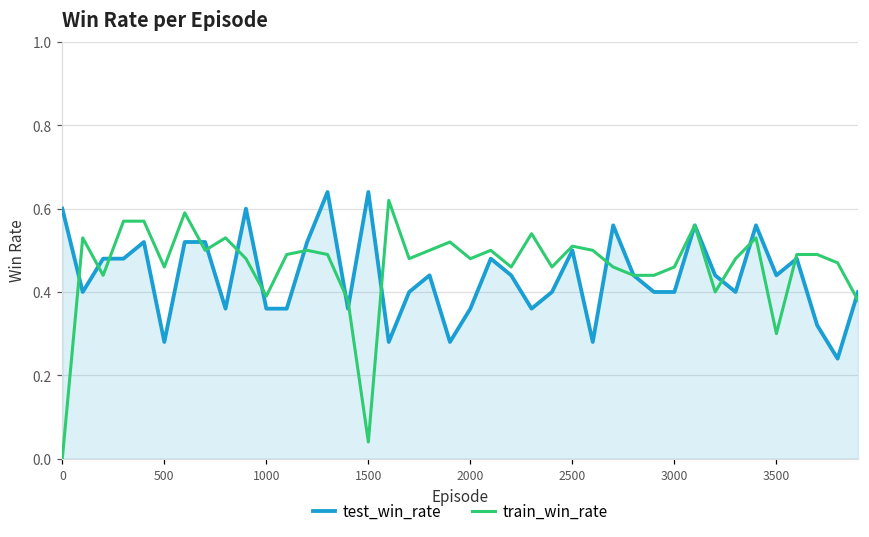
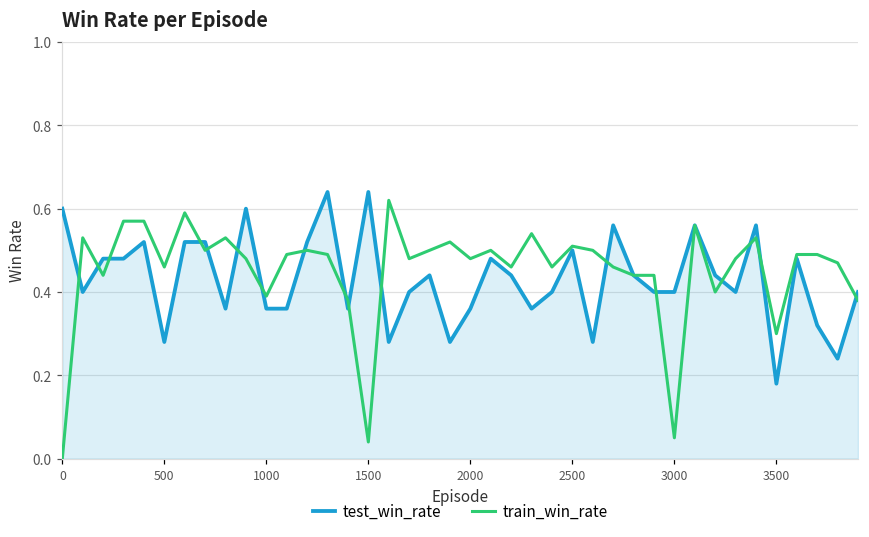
train_win_rate, 3000: 0.46 -> 0.05
test_win_rate, 3500: 0.44 -> 0.18
